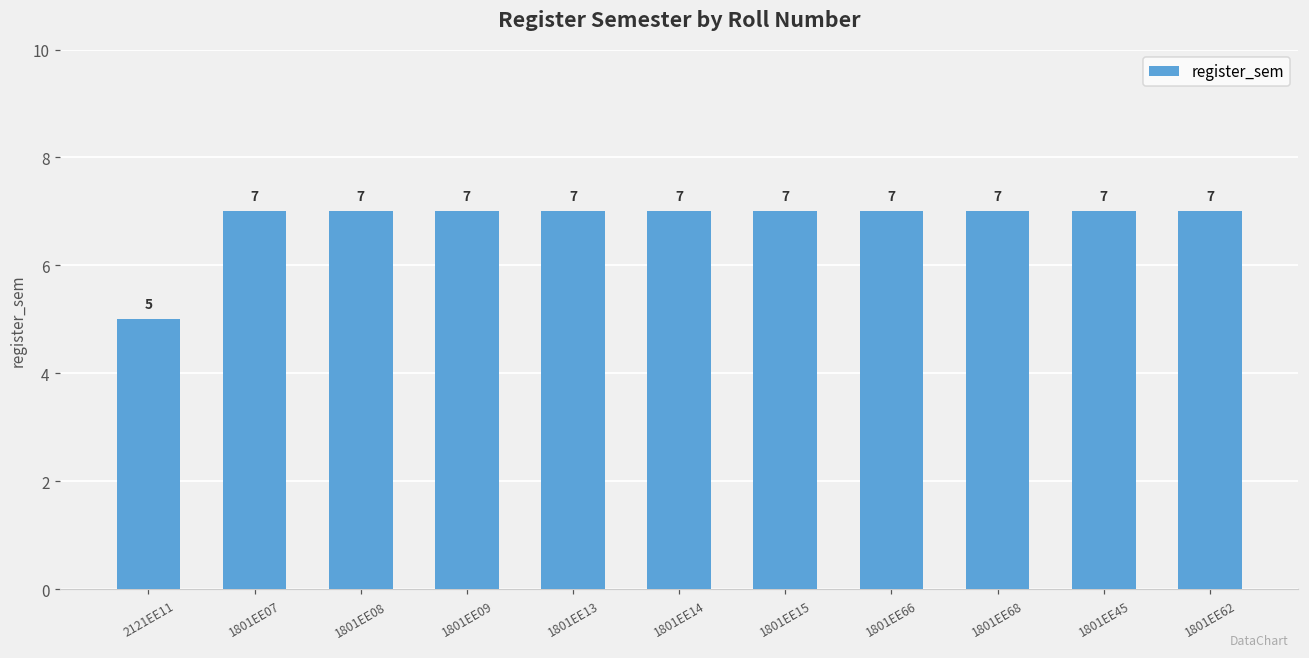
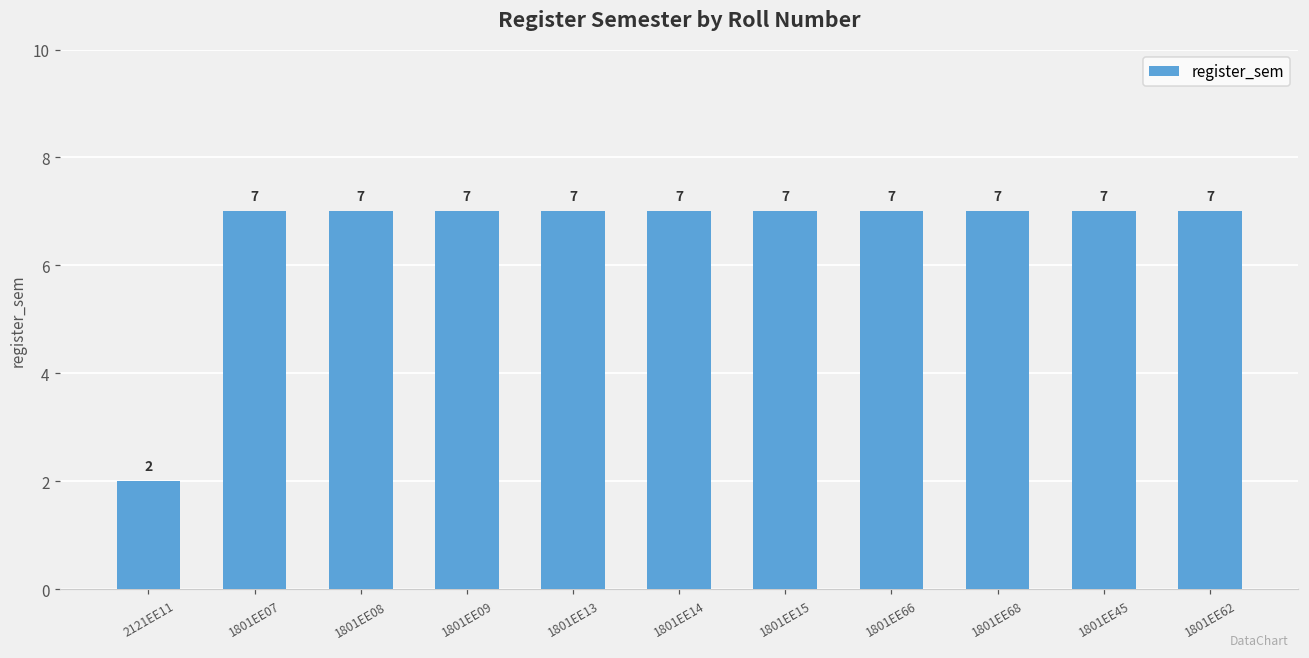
2121EE11: 5 -> 2
